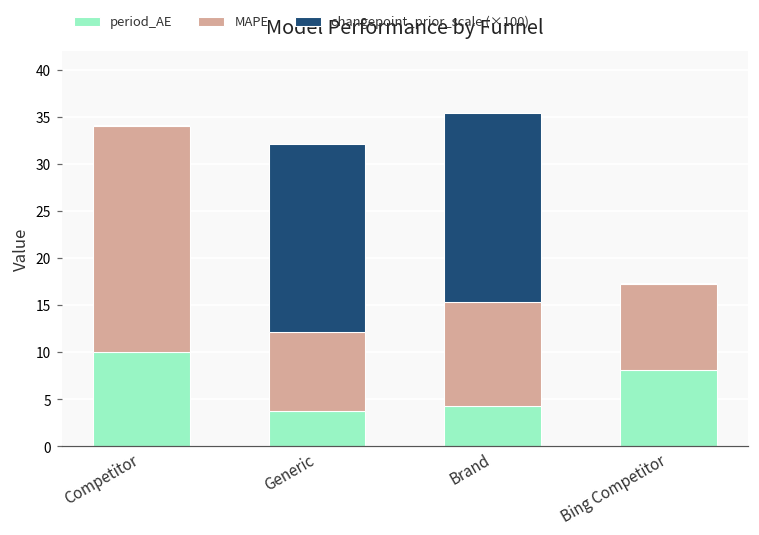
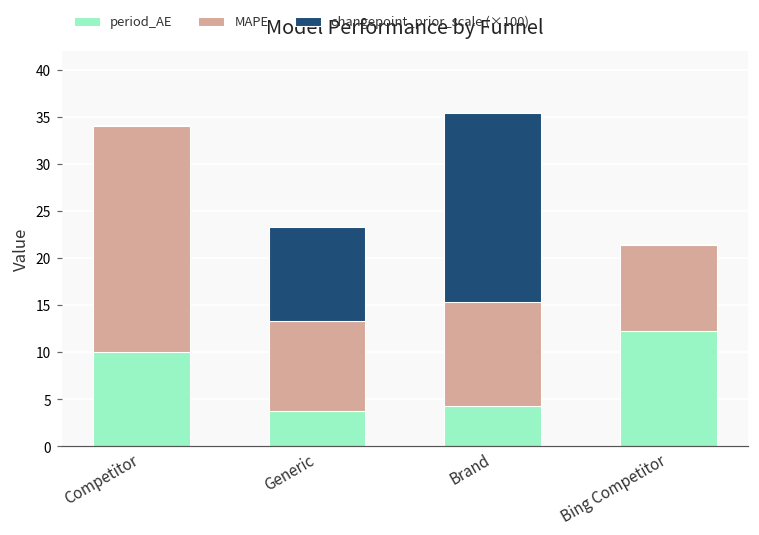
MAPE, Generic: 8 -> 10
changepoint_prior_scale (×100), Generic: 20 -> 10
period_AE, Bing Competitor: 8 -> 12
